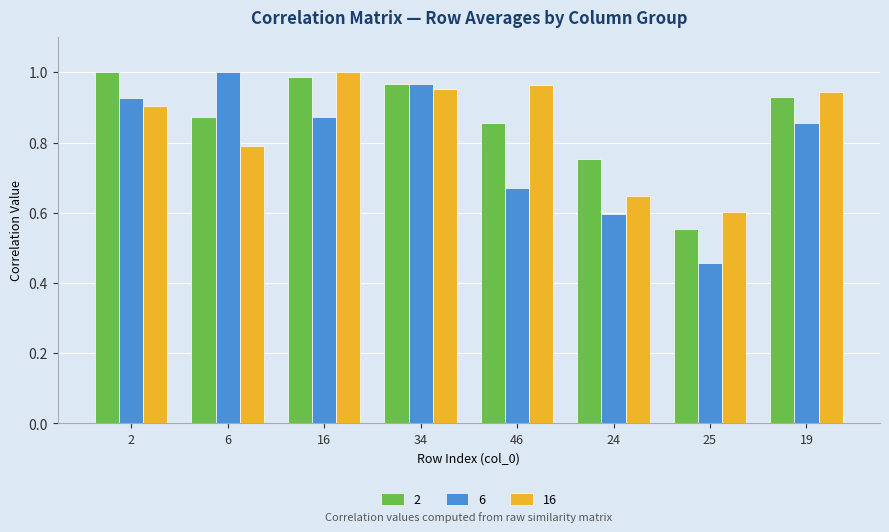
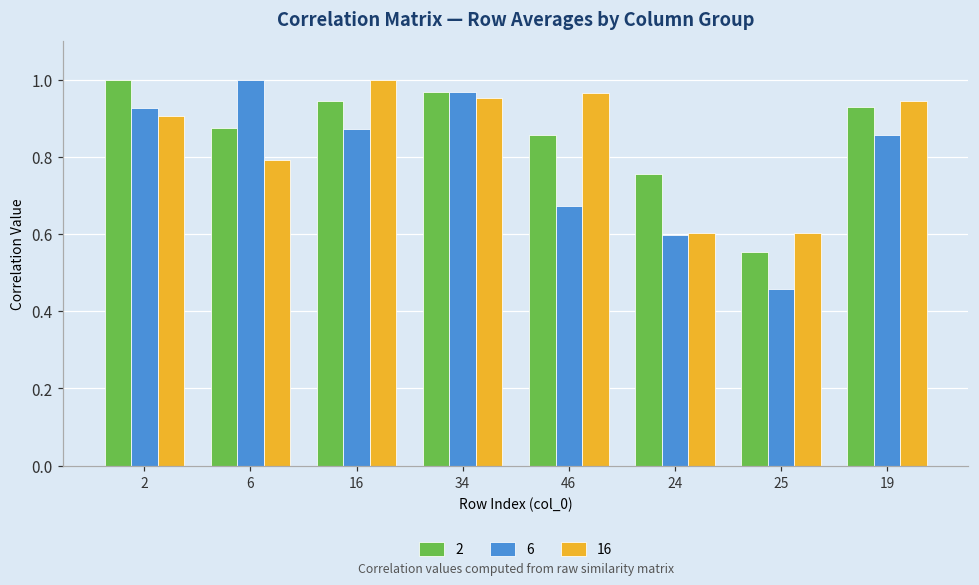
2, 16: 0.99 -> 0.94
16, 24: 0.65 -> 0.60
